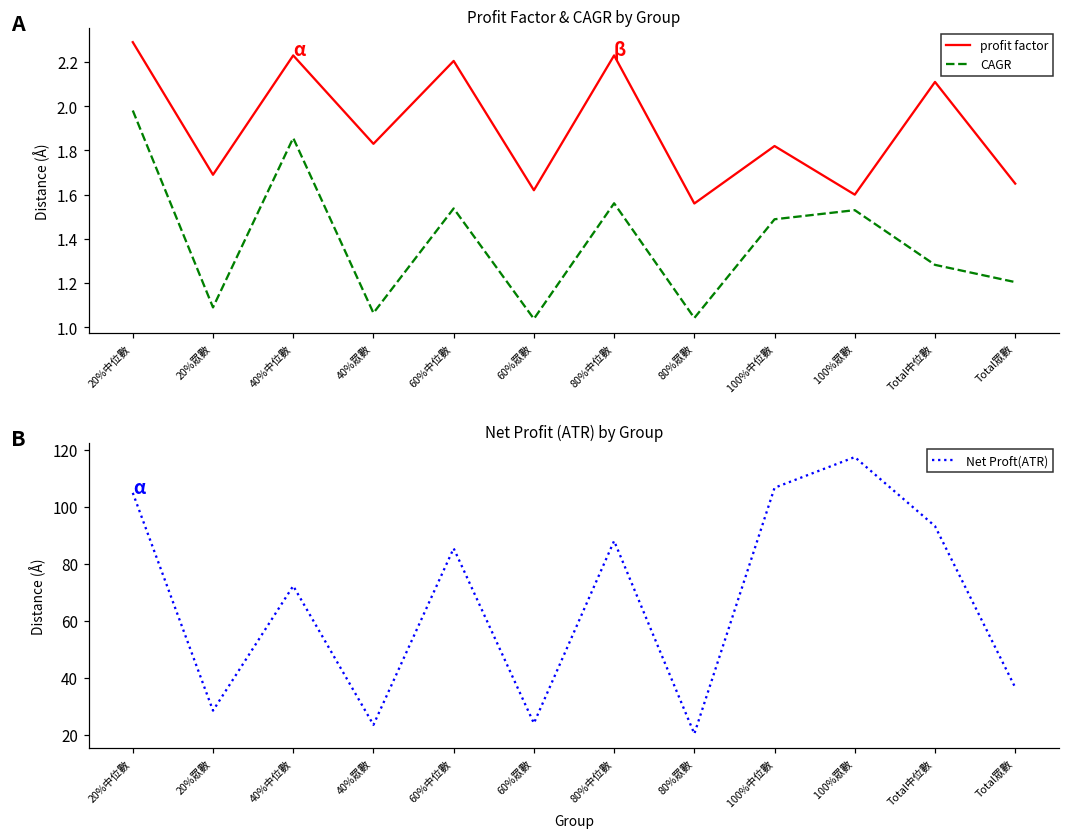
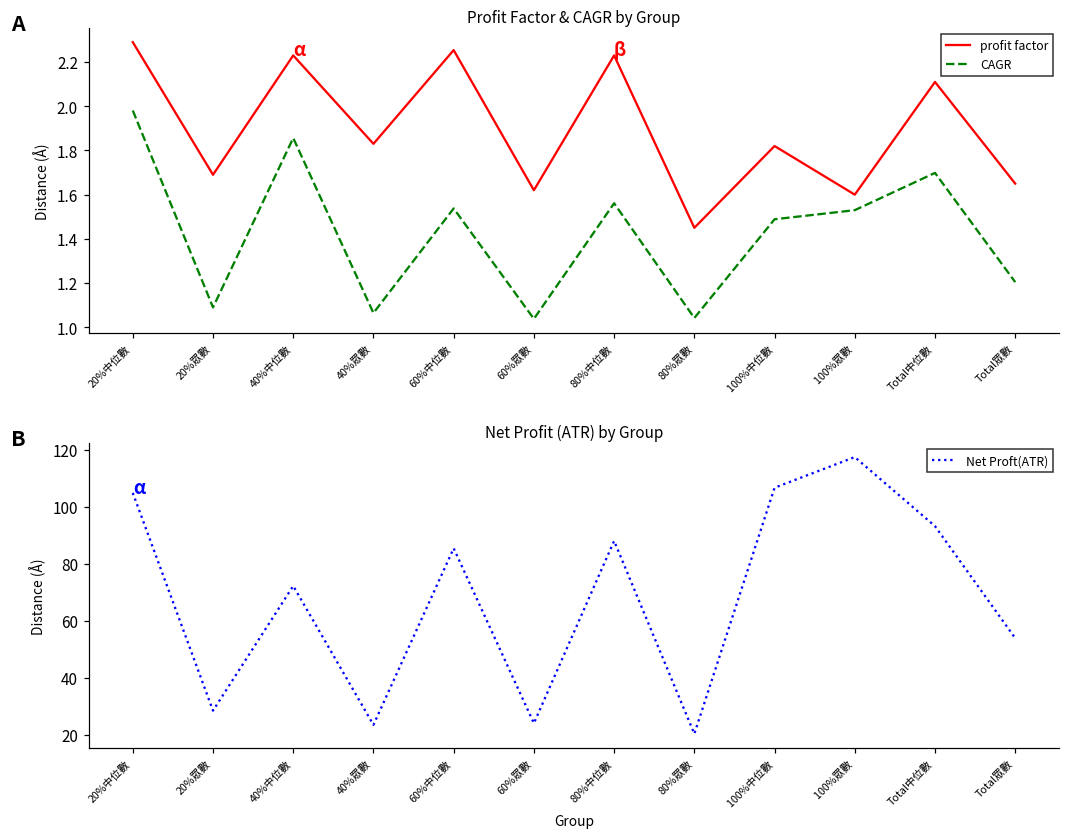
Profit Factor & CAGR by Group, profit factor, 60%中位數: 2.21 -> 2.25
Profit Factor & CAGR by Group, profit factor, 80%眾數: 1.56 -> 1.45
Profit Factor & CAGR by Group, CAGR, Total中位數: 1.28 -> 1.70
Net Profit (ATR) by Group, Total眾數: 37 -> 54
